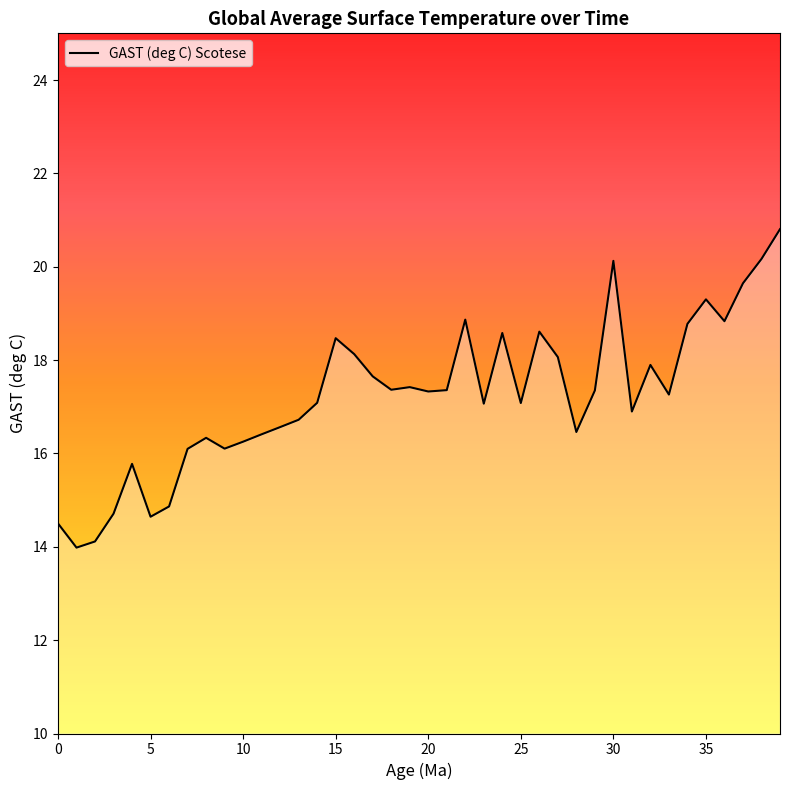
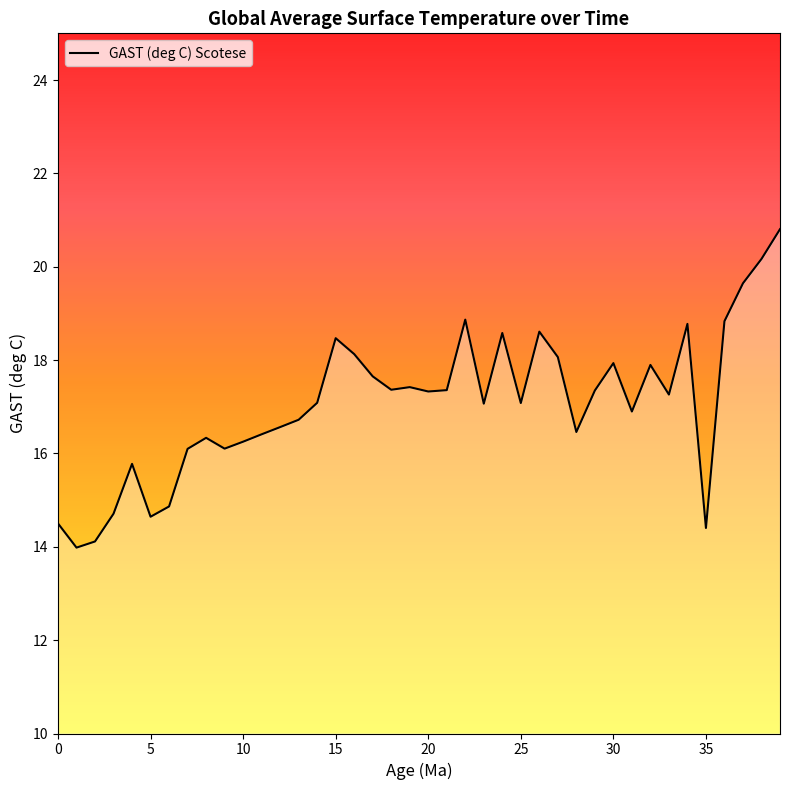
30: 20.1 -> 17.9
35: 19.3 -> 14.4
